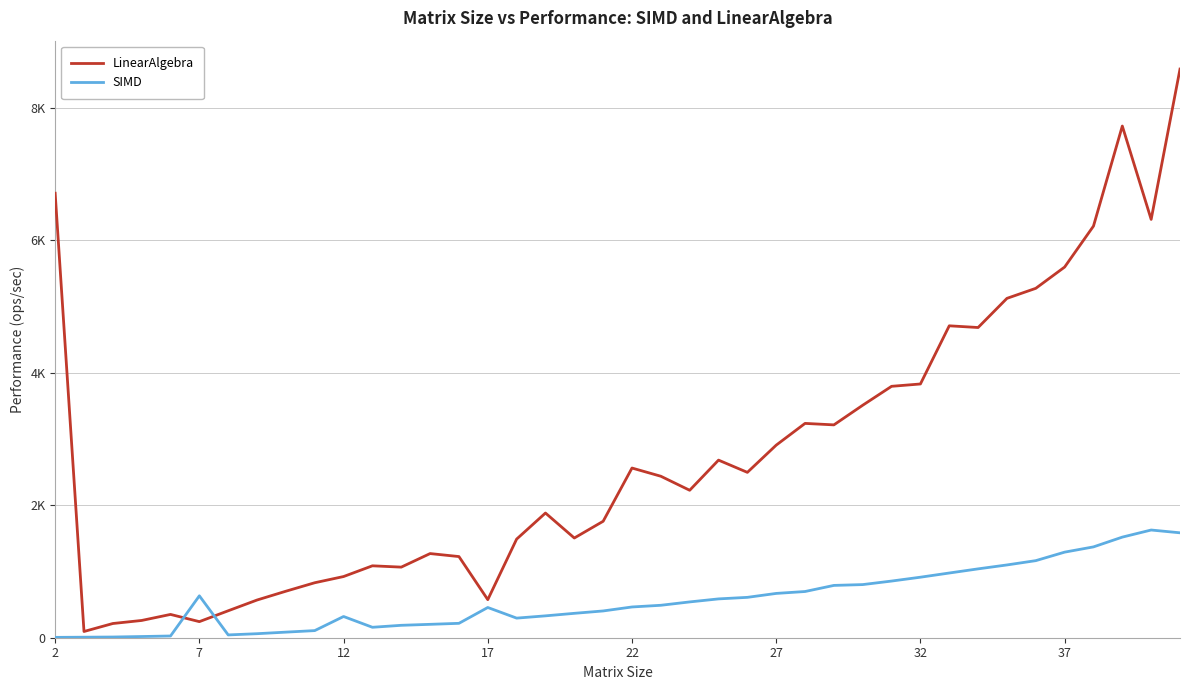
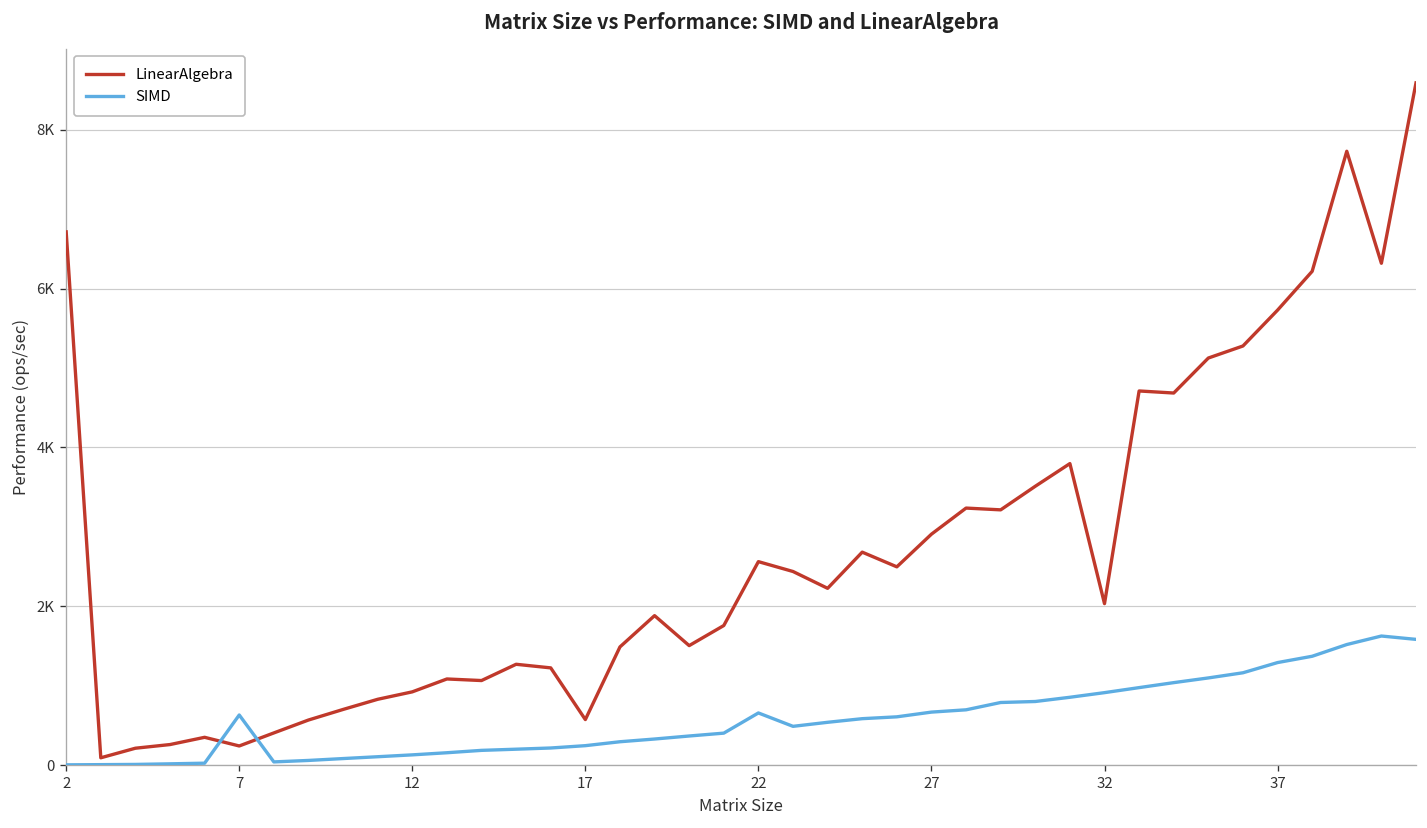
SIMD, 12: 300 -> 100
SIMD, 17: 500 -> 200
SIMD, 22: 500 -> 700
LinearAlgebra, 32: 3800 -> 2000
LinearAlgebra, 37: 5600 -> 5700
